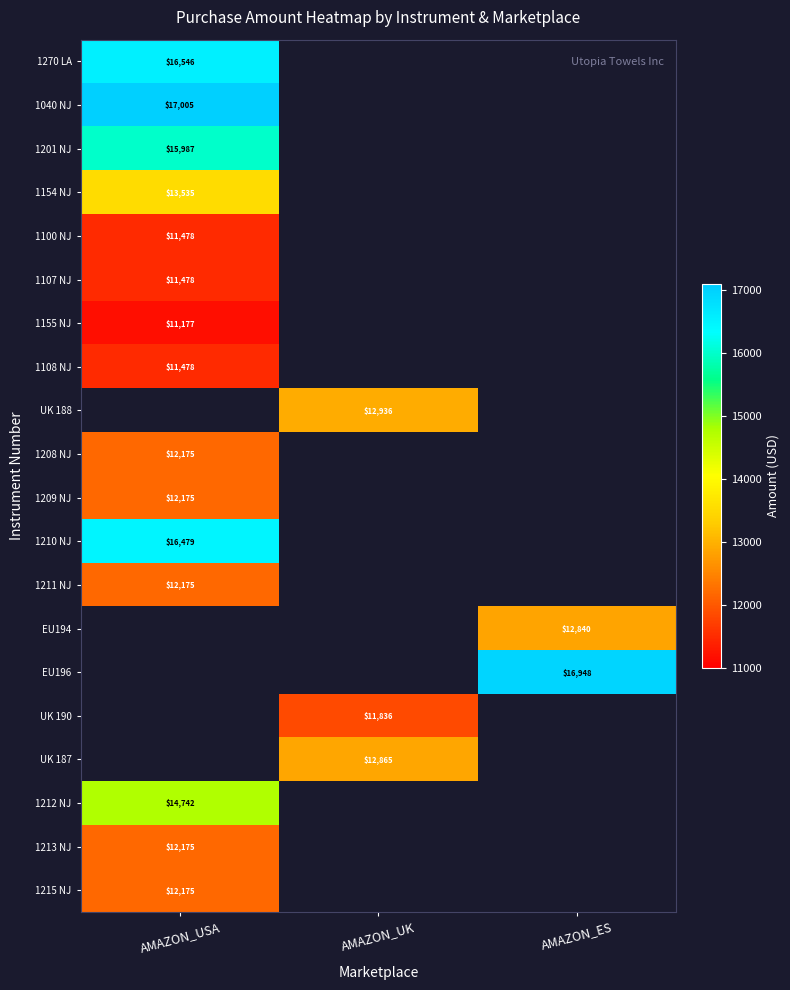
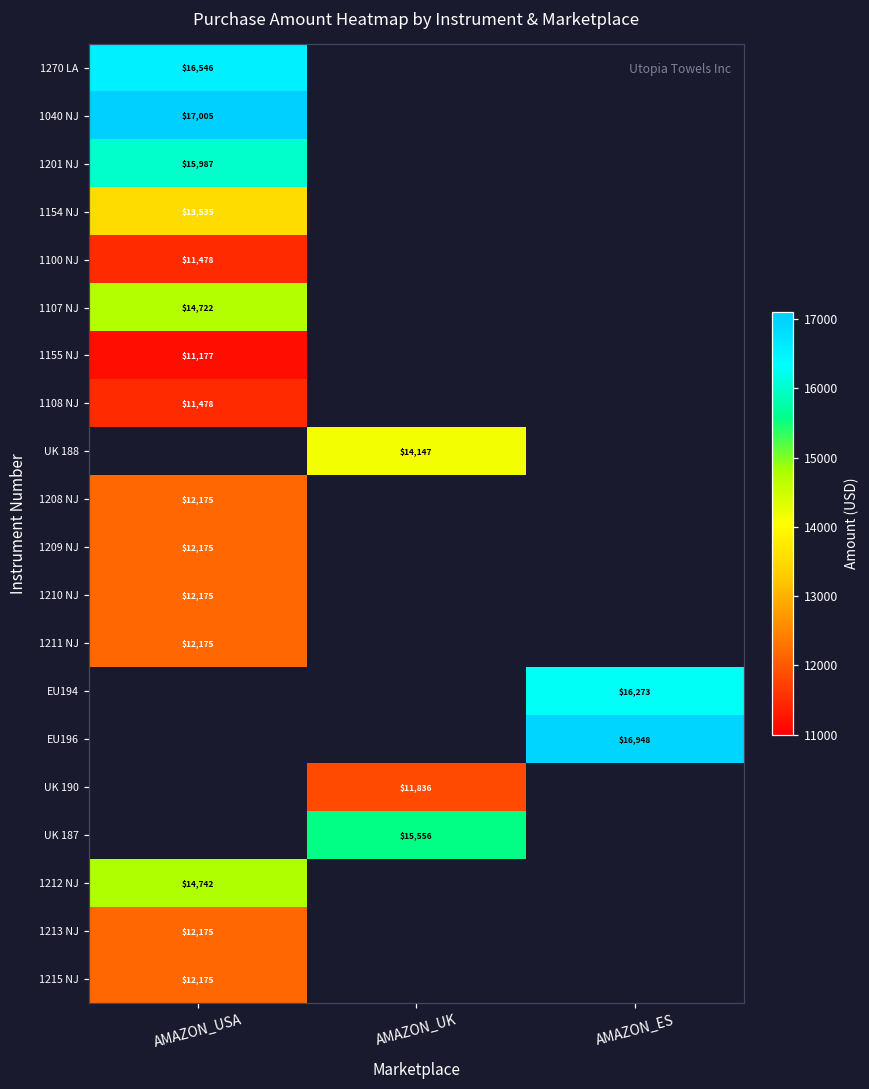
1107 NJ, AMAZON_USA: $11,478 -> $14,722
UK 188, AMAZON_UK: $12,936 -> $14,147
1210 NJ, AMAZON_USA: $16,479 -> $12,175
EU194, AMAZON_ES: $12,840 -> $16,273
UK 187, AMAZON_UK: $12,865 -> $15,556
